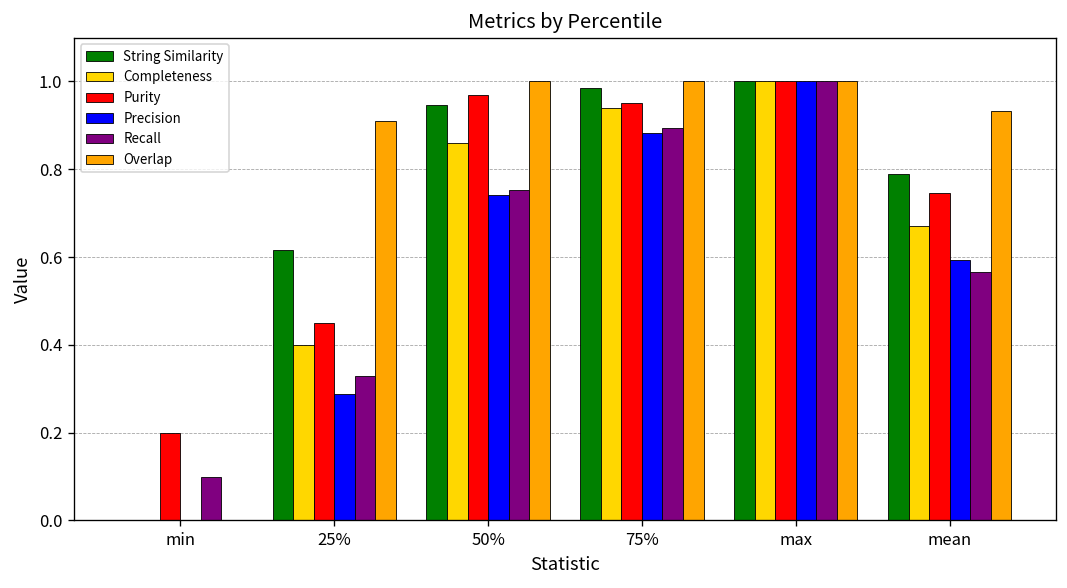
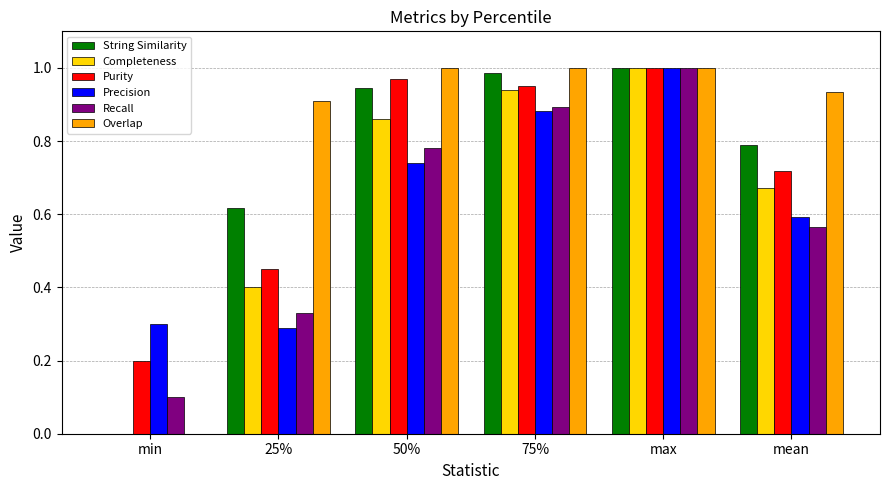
Precision, min: 0.0 -> 0.3
Recall, 50%: 0.75 -> 0.78
Purity, mean: 0.75 -> 0.72
